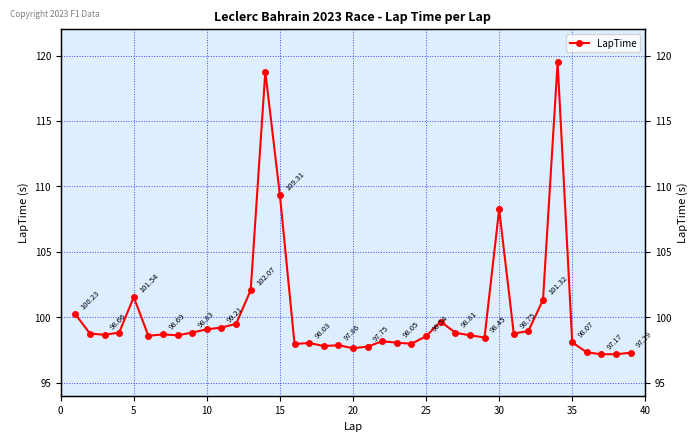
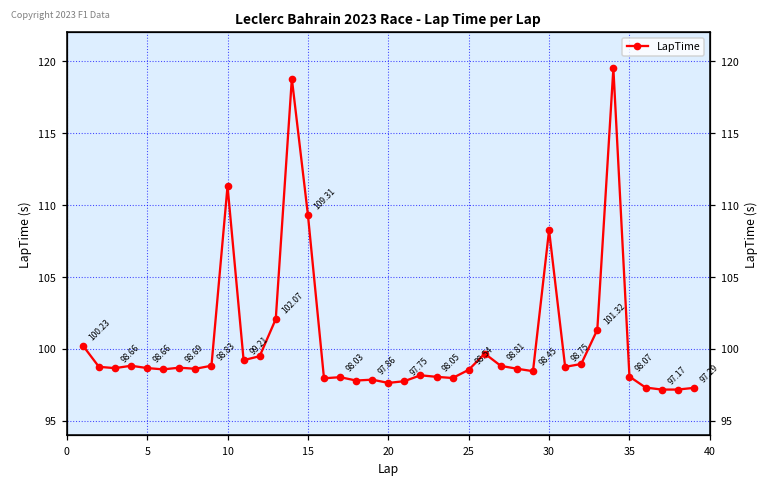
5: 101.54 -> 98.66
10: 99.1 -> 111.3
